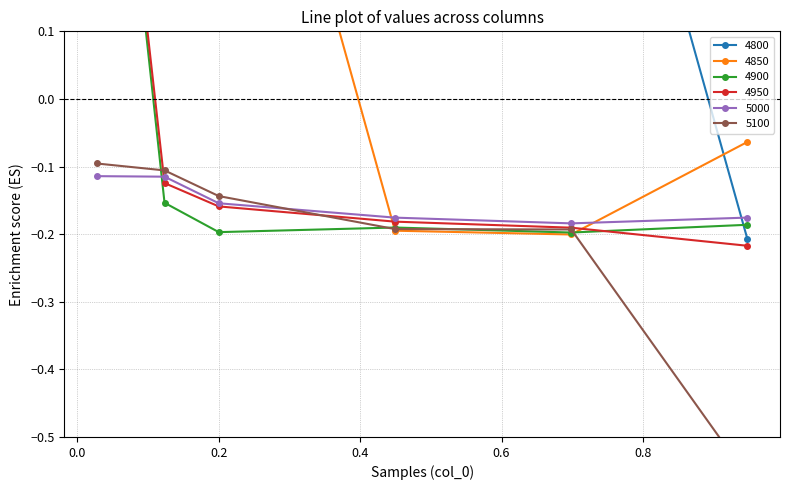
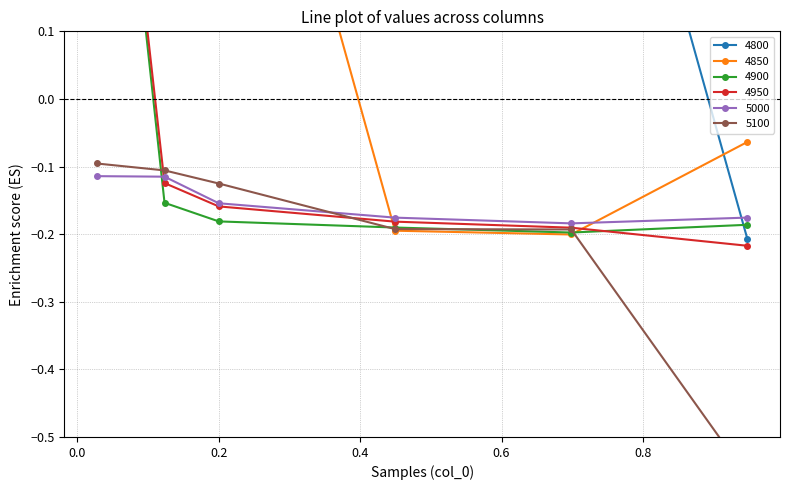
4900, 0.2: -0.20 -> -0.18
5100, 0.2: -0.14 -> -0.13
